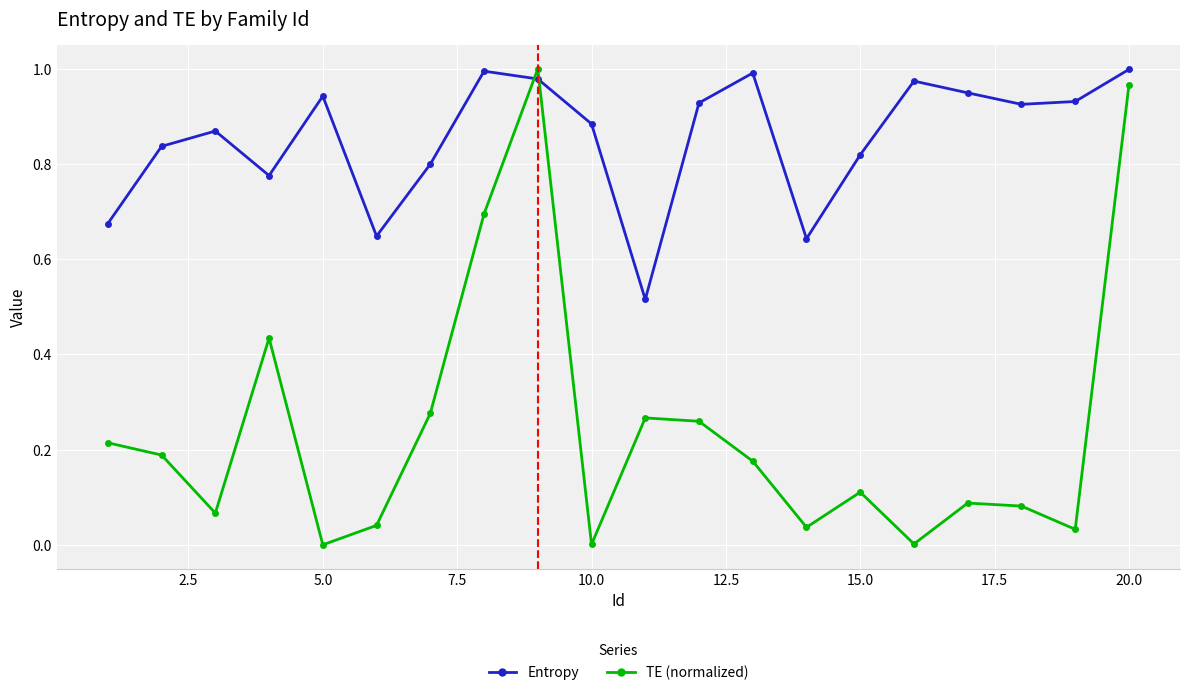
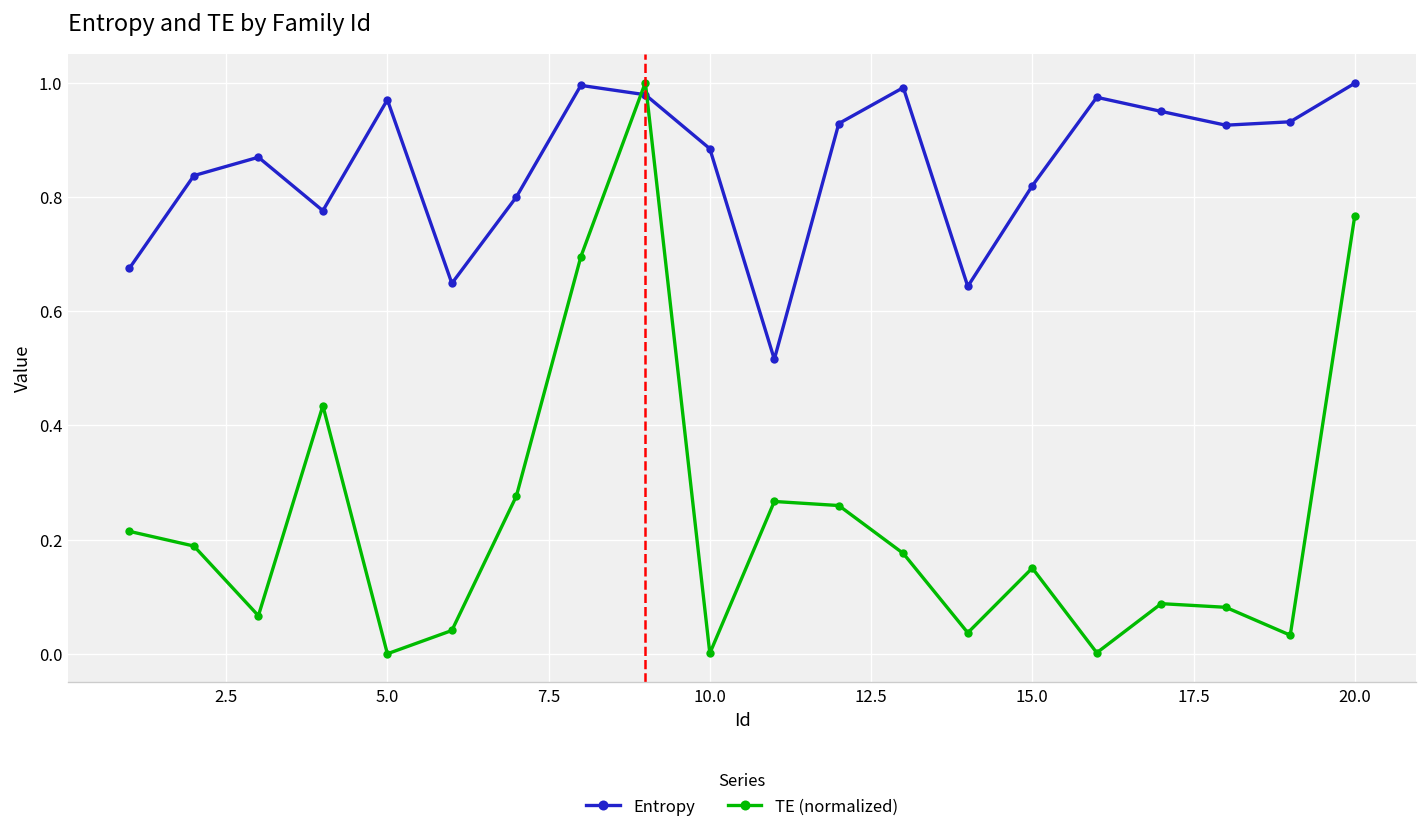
Entropy, 5.0: 0.94 -> 0.97
TE (normalized), 15.0: 0.11 -> 0.15
TE (normalized), 20.0: 0.97 -> 0.77
